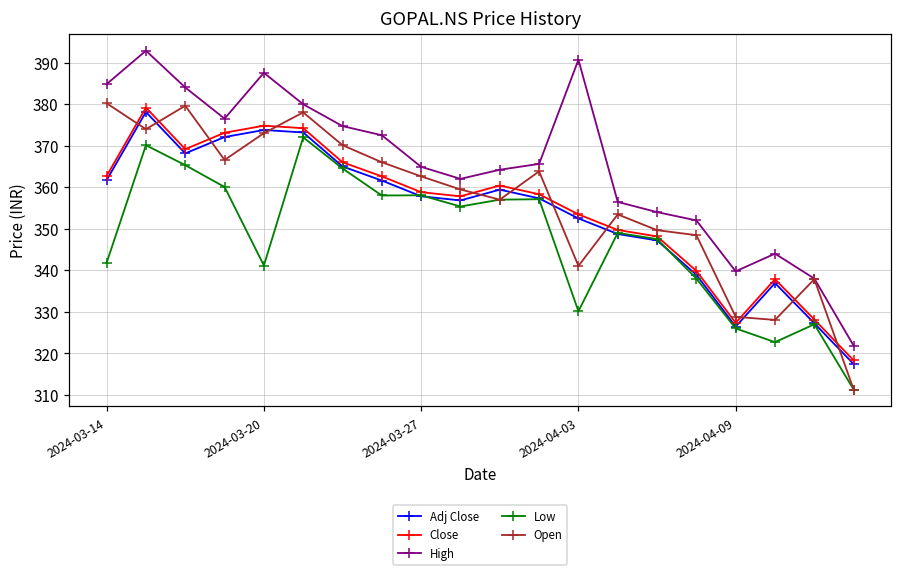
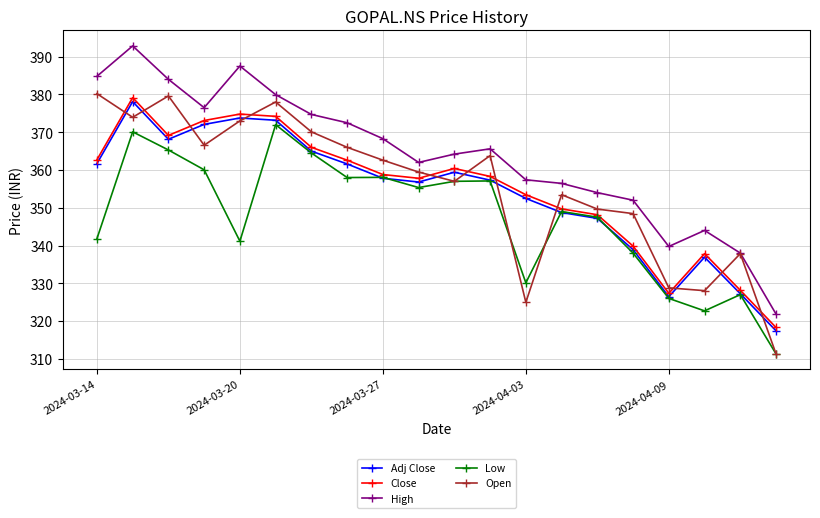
High, 2024-03-27: 365 -> 368
High, 2024-04-03: 391 -> 357
Open, 2024-04-03: 341 -> 325
